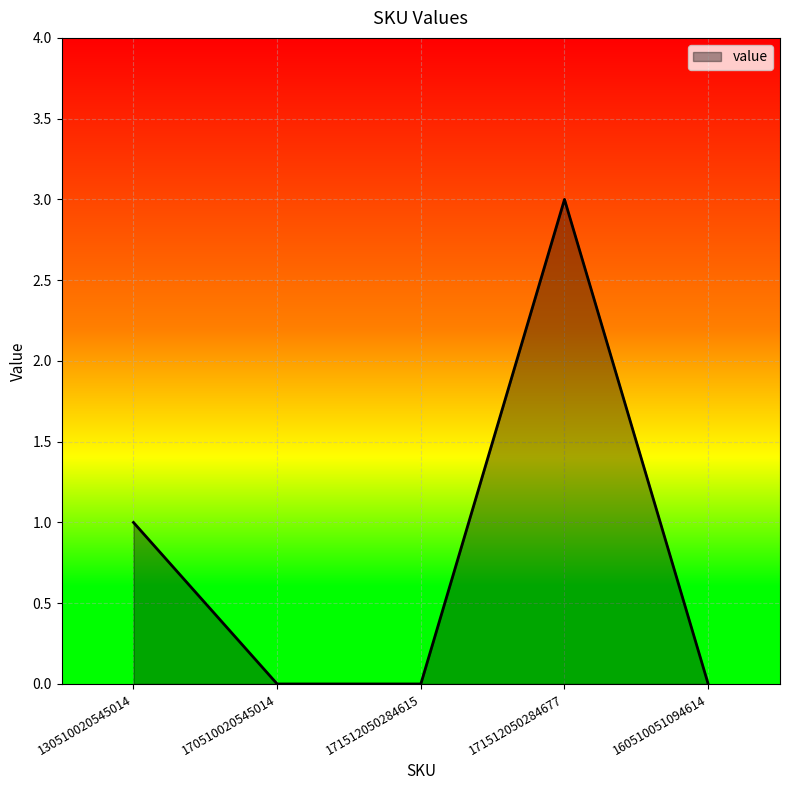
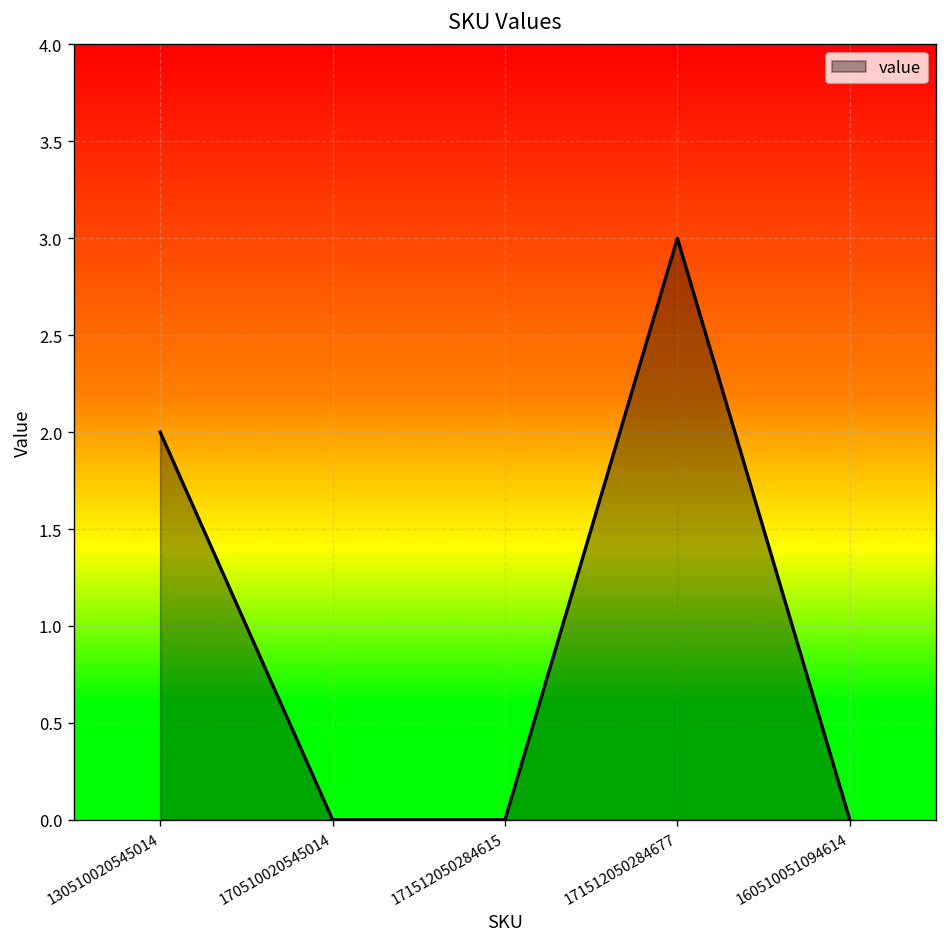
130510020545014: 1 -> 2
